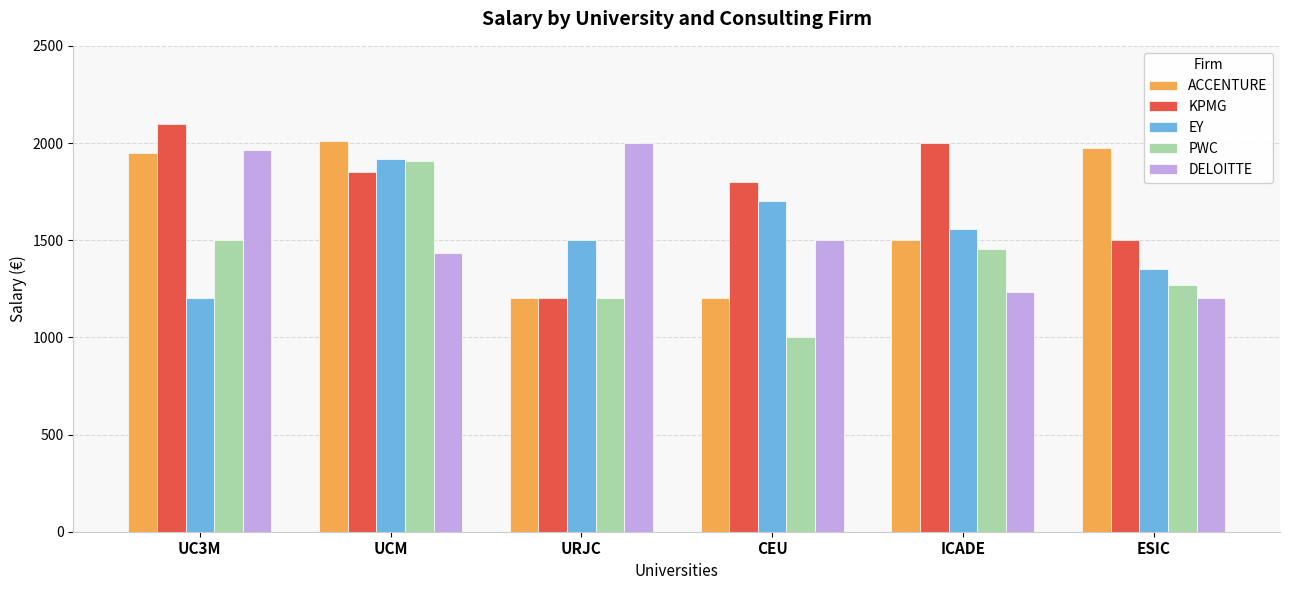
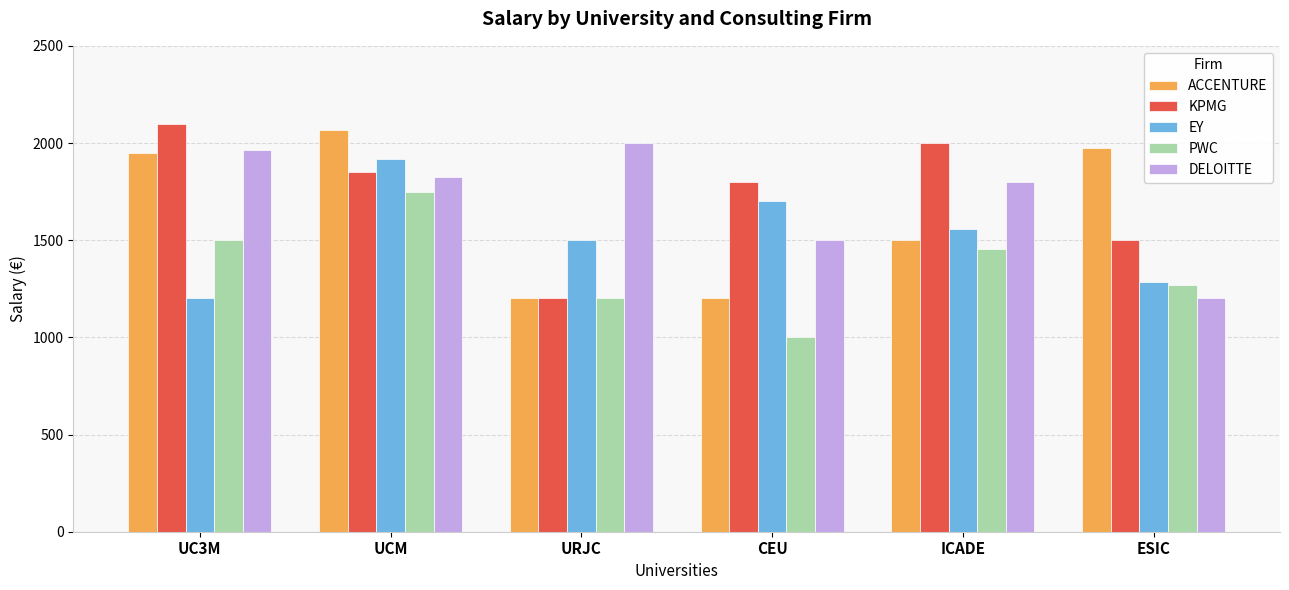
ACCENTURE, UCM: 2010 -> 2070
PWC, UCM: 1910 -> 1750
DELOITTE, UCM: 1430 -> 1830
DELOITTE, ICADE: 1230 -> 1800
EY, ESIC: 1350 -> 1290
